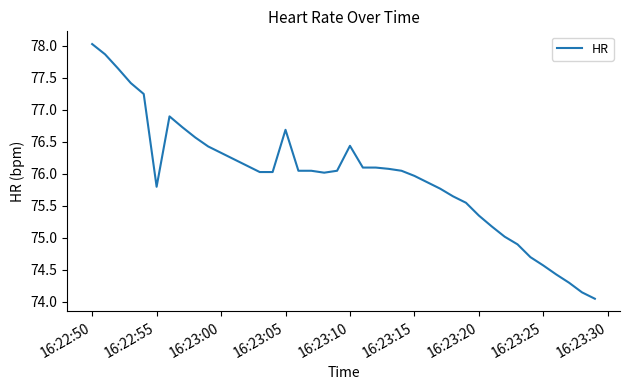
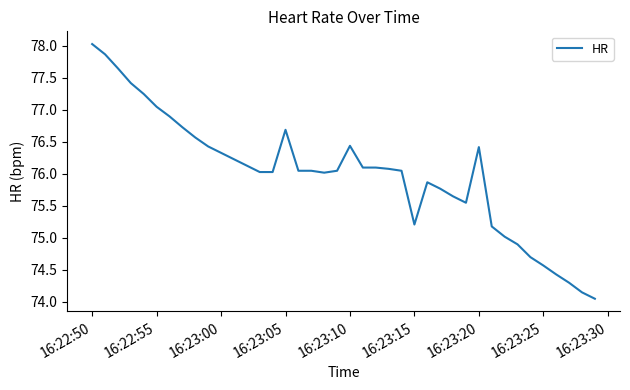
16:22:55: 75.8 -> 77.1
16:23:15: 76.0 -> 75.2
16:23:20: 75.4 -> 76.4
